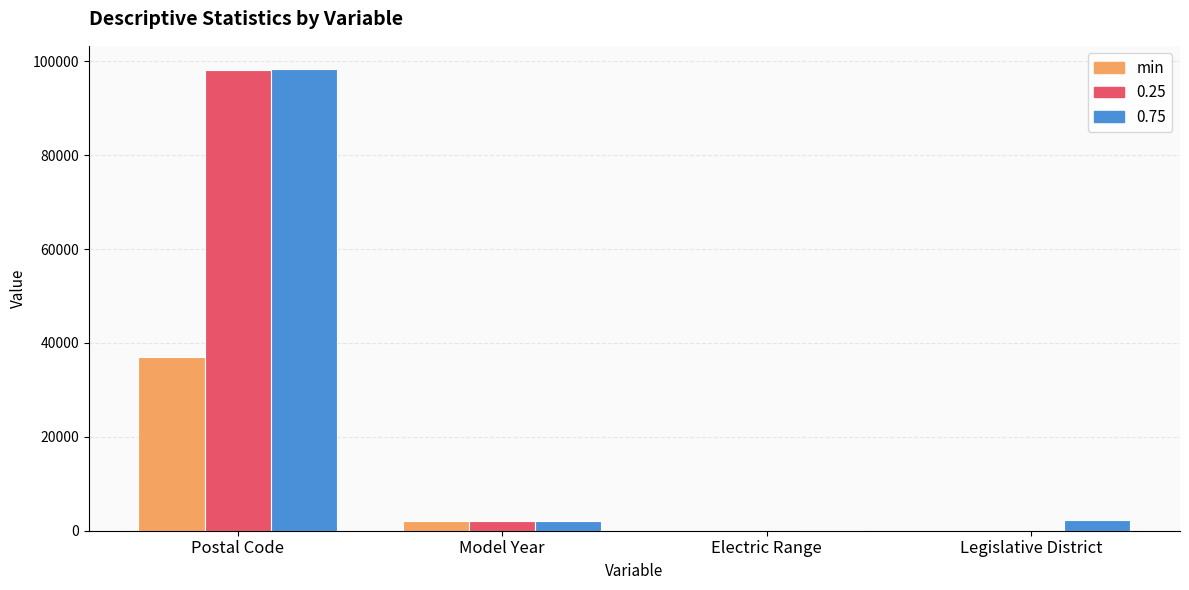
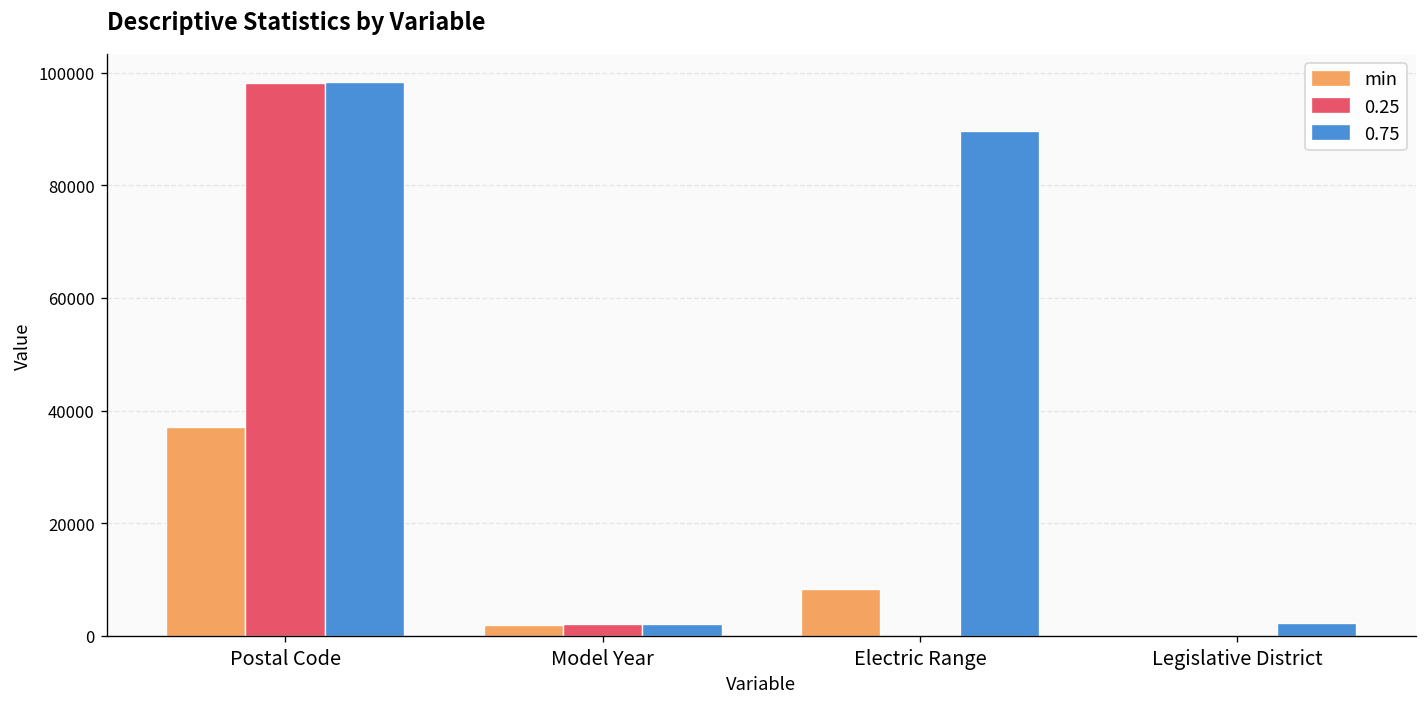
min, Electric Range: 0 -> 8000
0.75, Electric Range: 0 -> 90000
